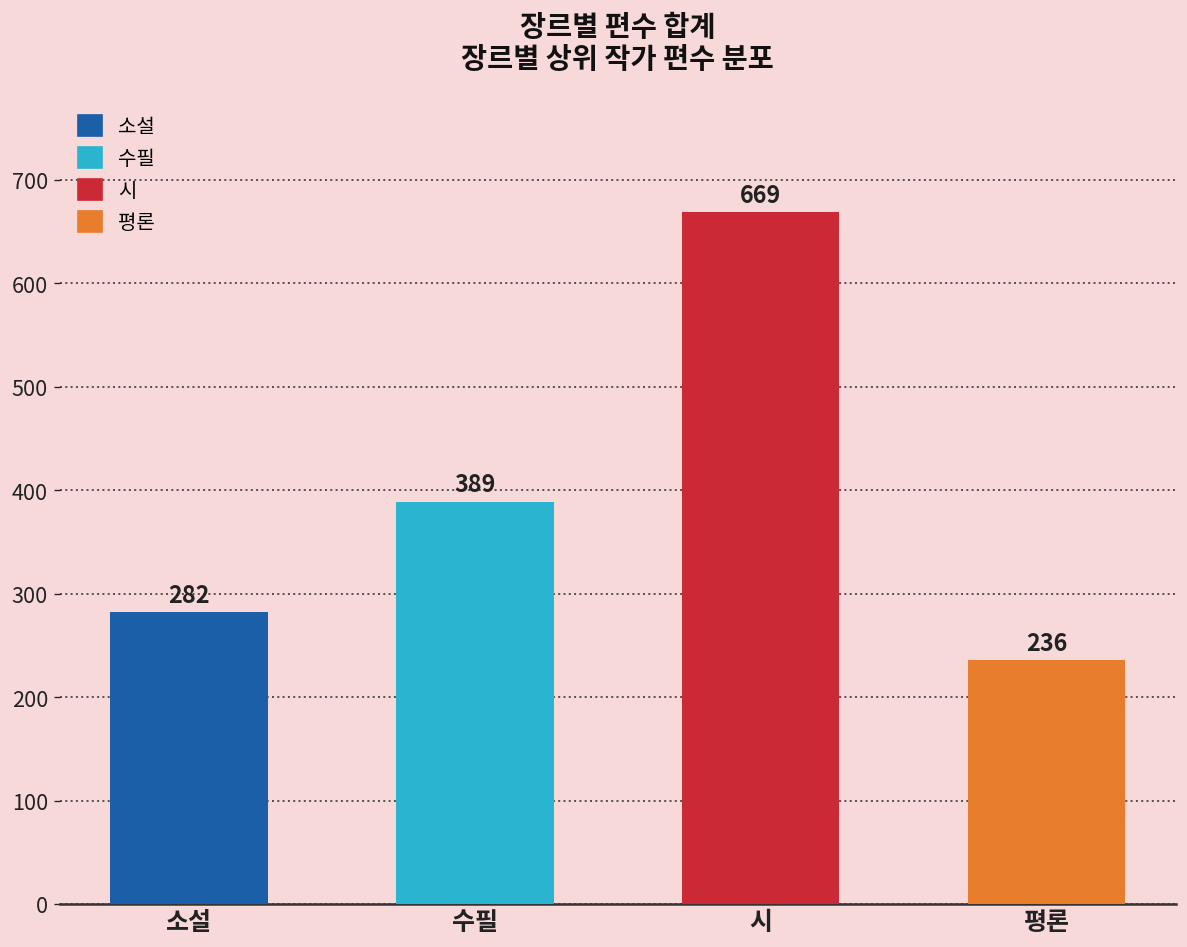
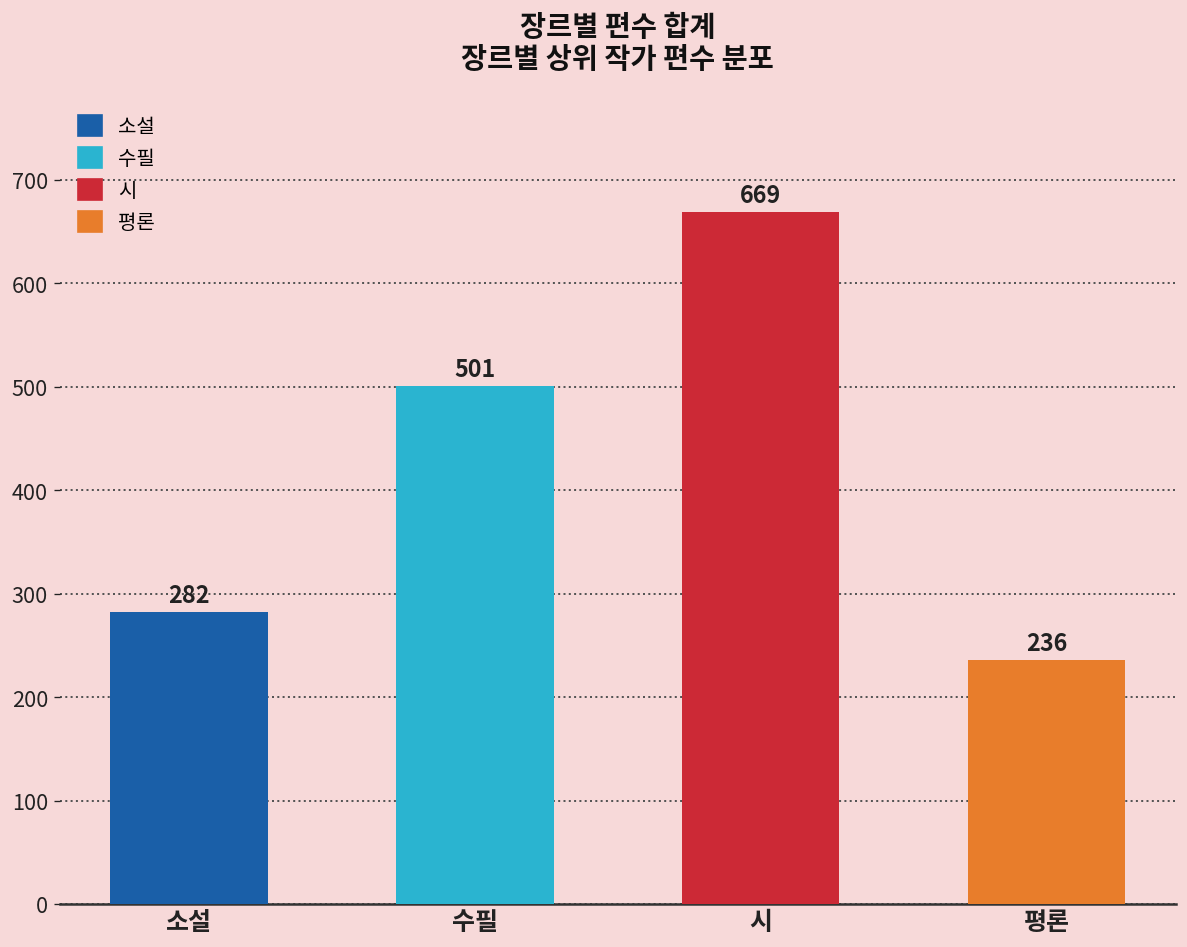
수필: 389 -> 501
